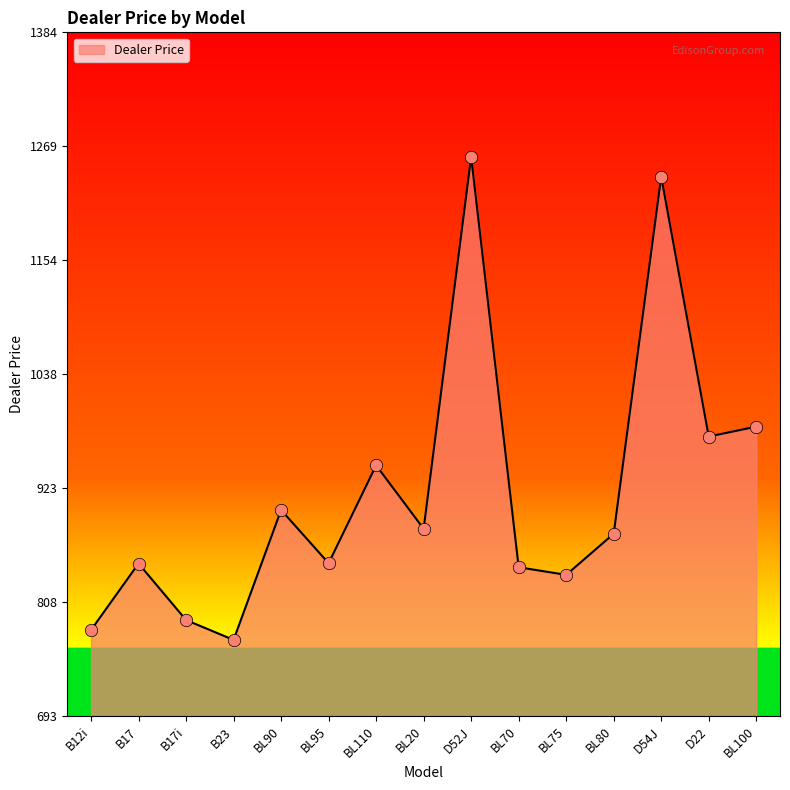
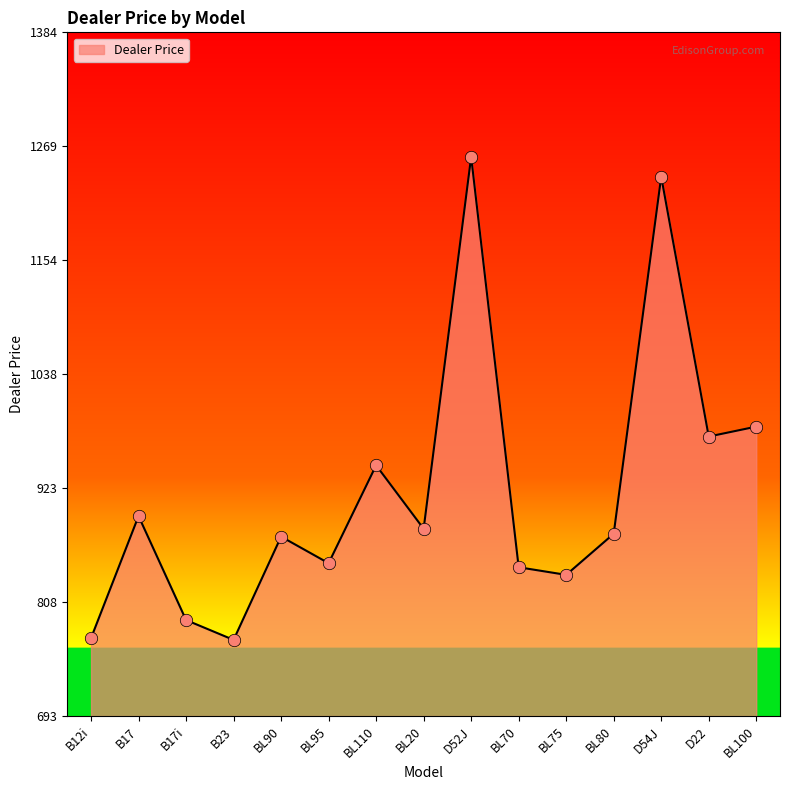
B12i: 780 -> 770
B17: 850 -> 900
BL90: 900 -> 870
